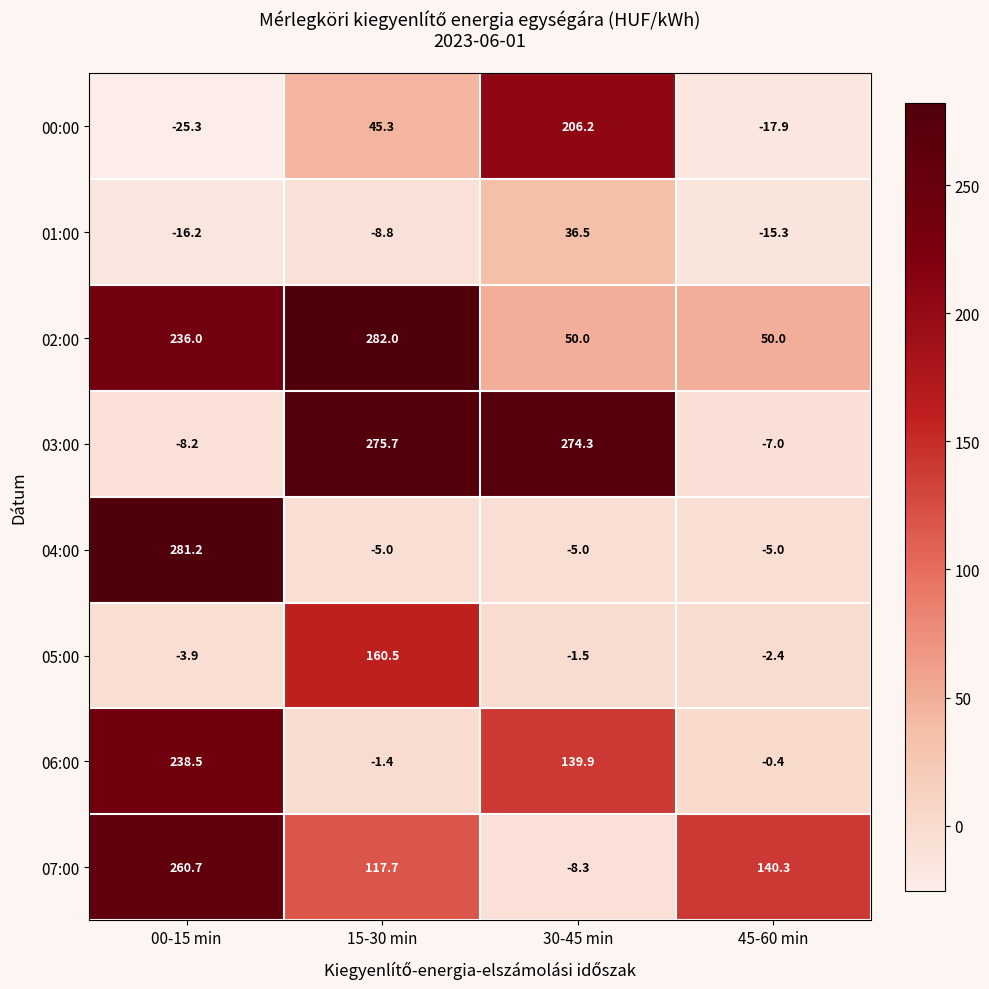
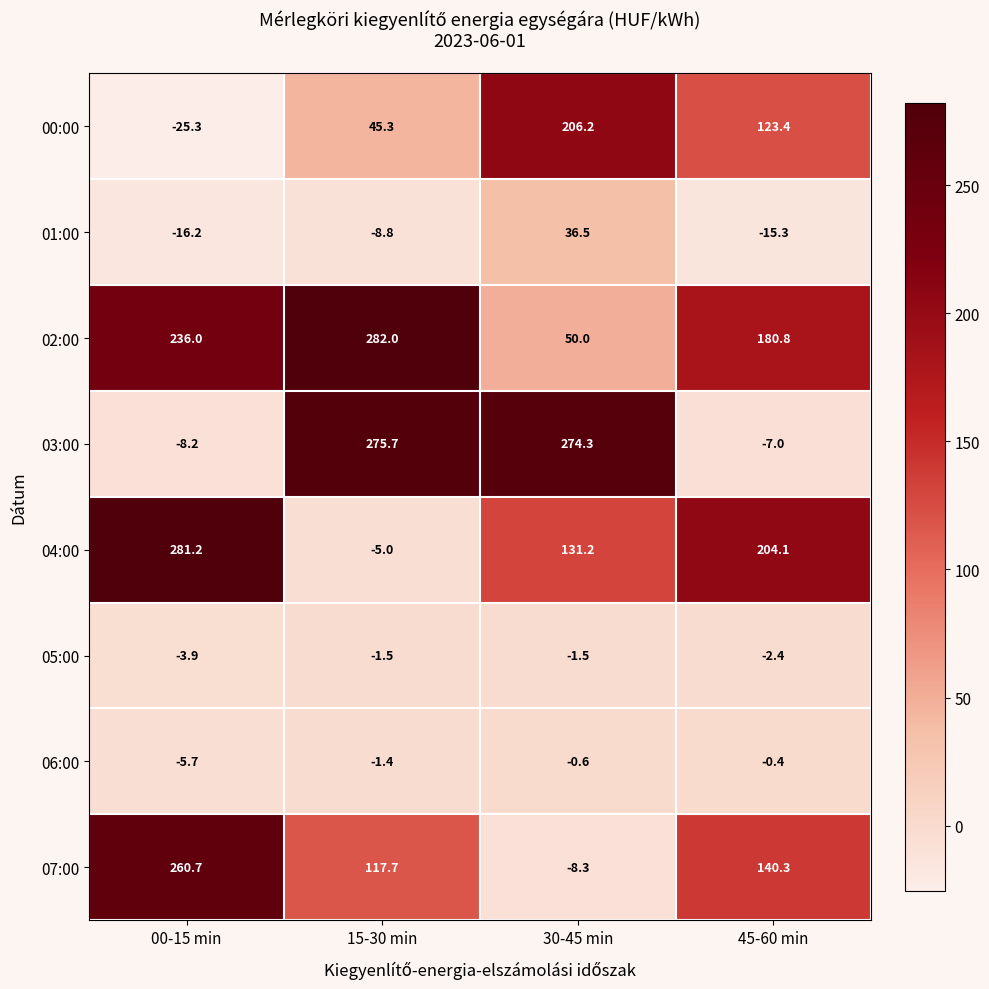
00:00, 45-60 min: -17.9 -> 123.4
02:00, 45-60 min: 50.0 -> 180.8
04:00, 30-45 min: -5.0 -> 131.2
04:00, 45-60 min: -5.0 -> 204.1
05:00, 15-30 min: 160.5 -> -1.5
06:00, 00-15 min: 238.5 -> -5.7
06:00, 30-45 min: 139.9 -> -0.6
